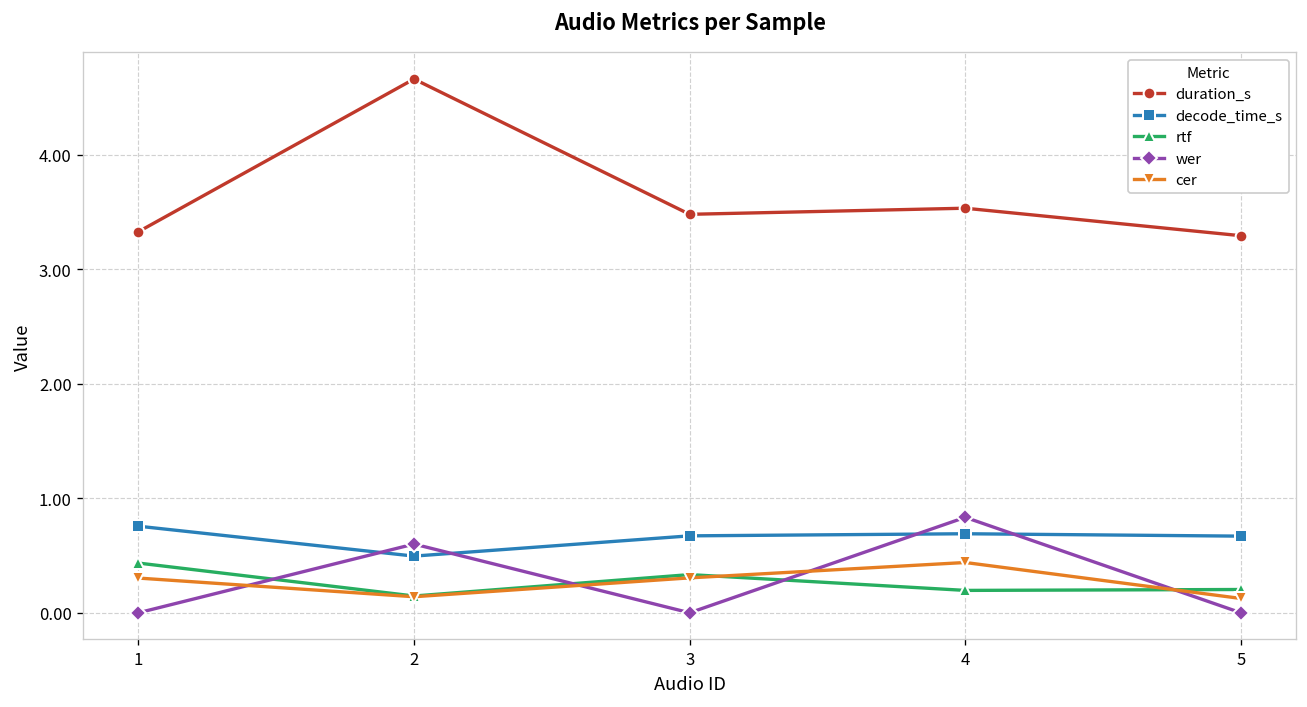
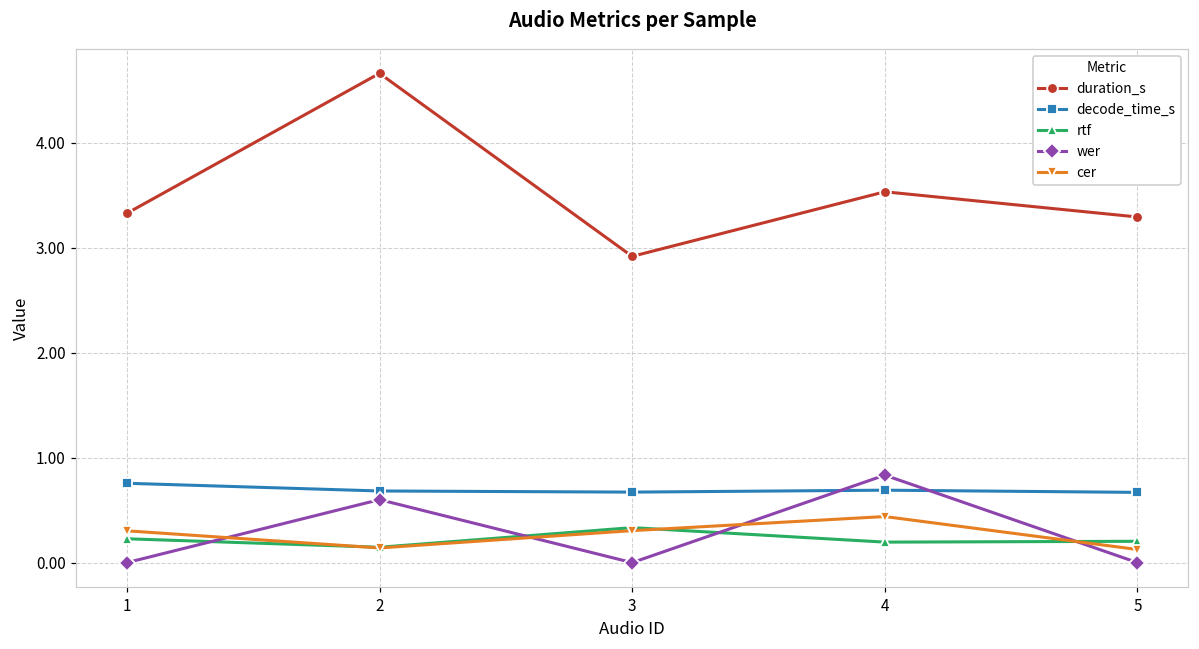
rtf, 1: 0.4 -> 0.2
decode_time_s, 2: 0.5 -> 0.7
duration_s, 3: 3.5 -> 2.9
